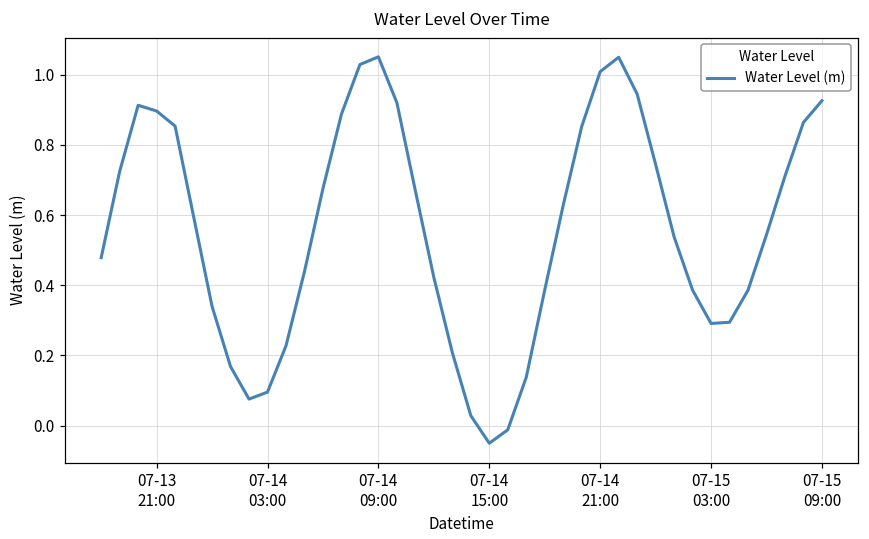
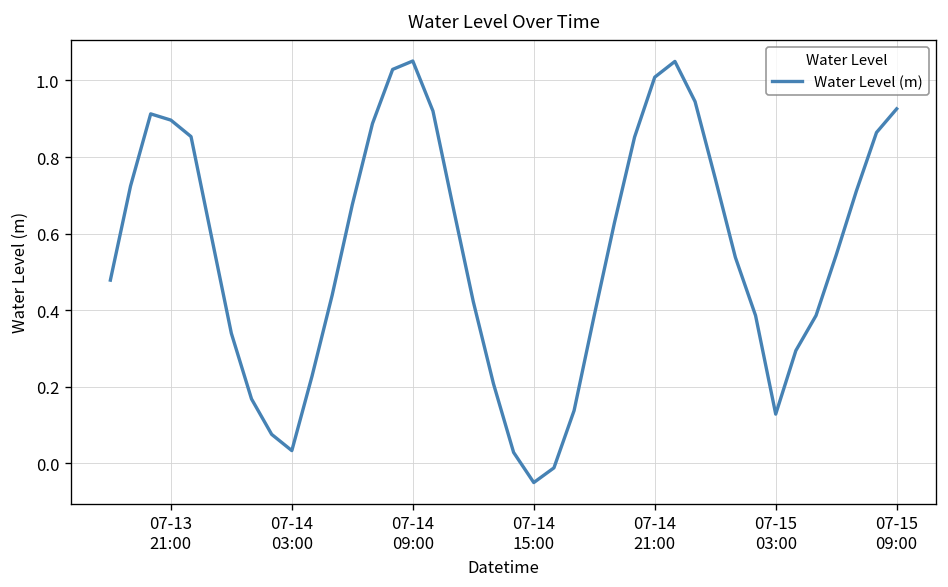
07-14 03:00: 0.10 -> 0.03
07-15 03:00: 0.29 -> 0.13
